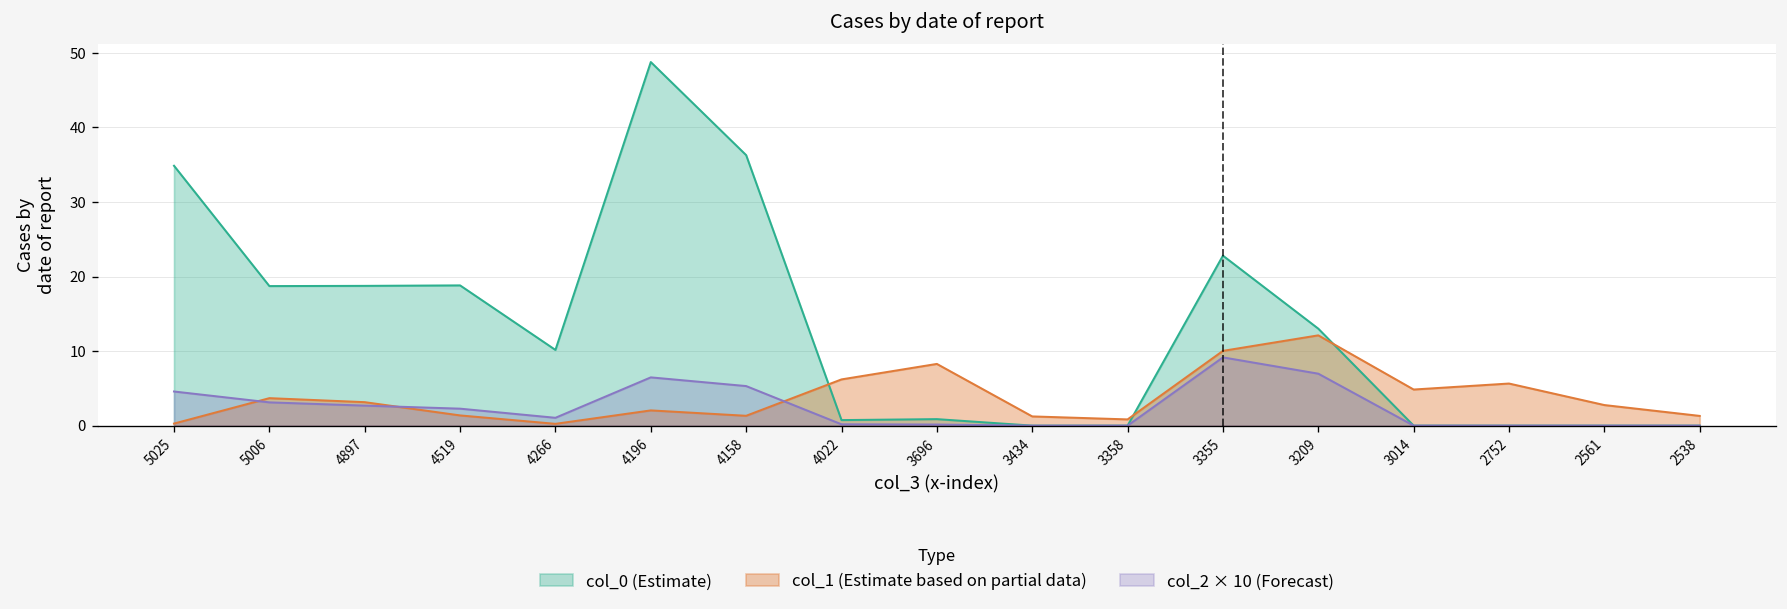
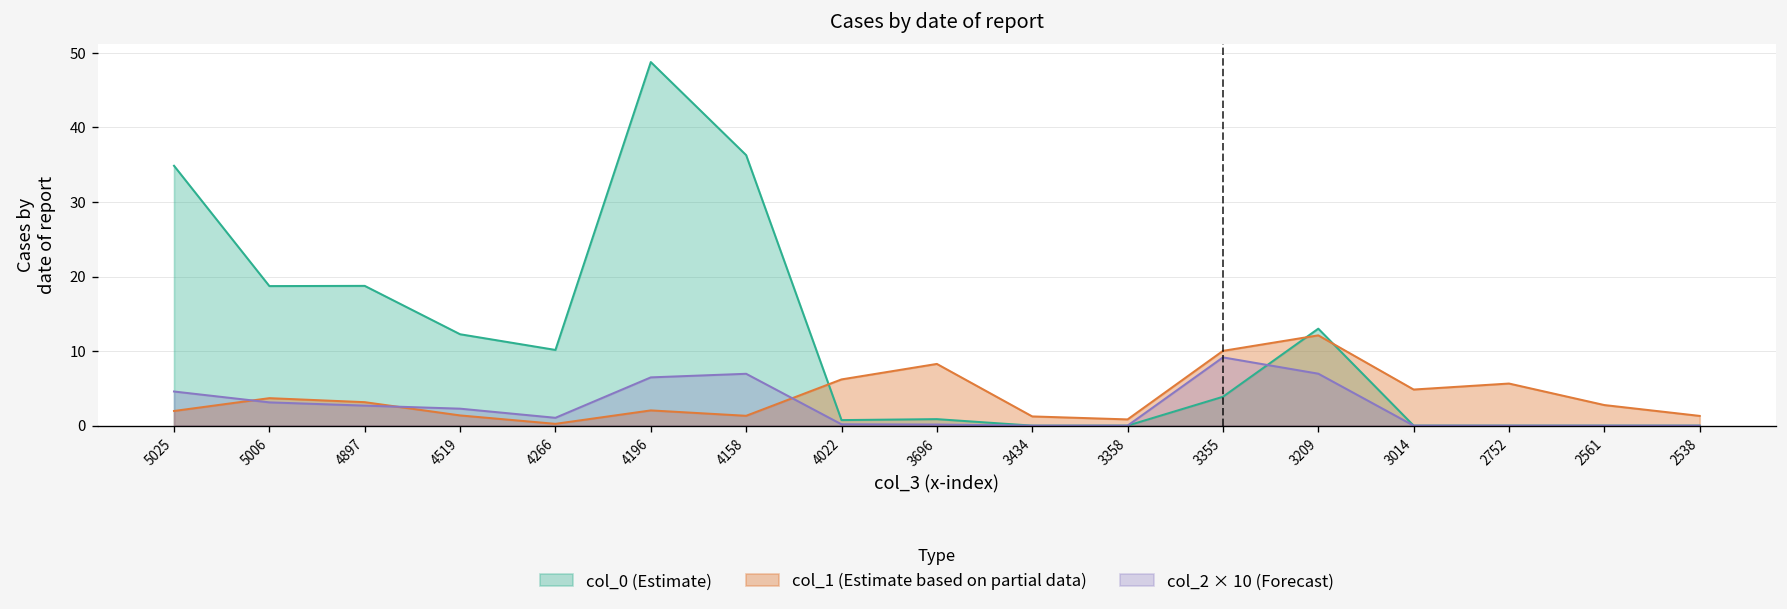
col_1 (Estimate based on partial data), 5025: 0 -> 2
col_0 (Estimate), 4519: 19 -> 12
col_2 × 10 (Forecast), 4158: 5 -> 7
col_0 (Estimate), 3355: 23 -> 4
